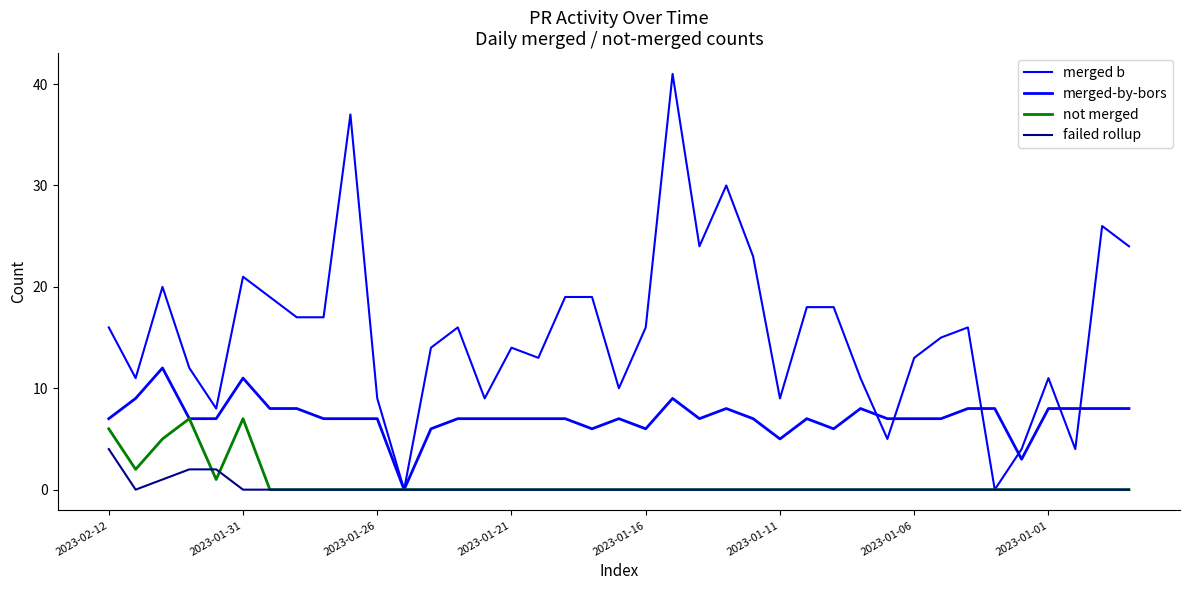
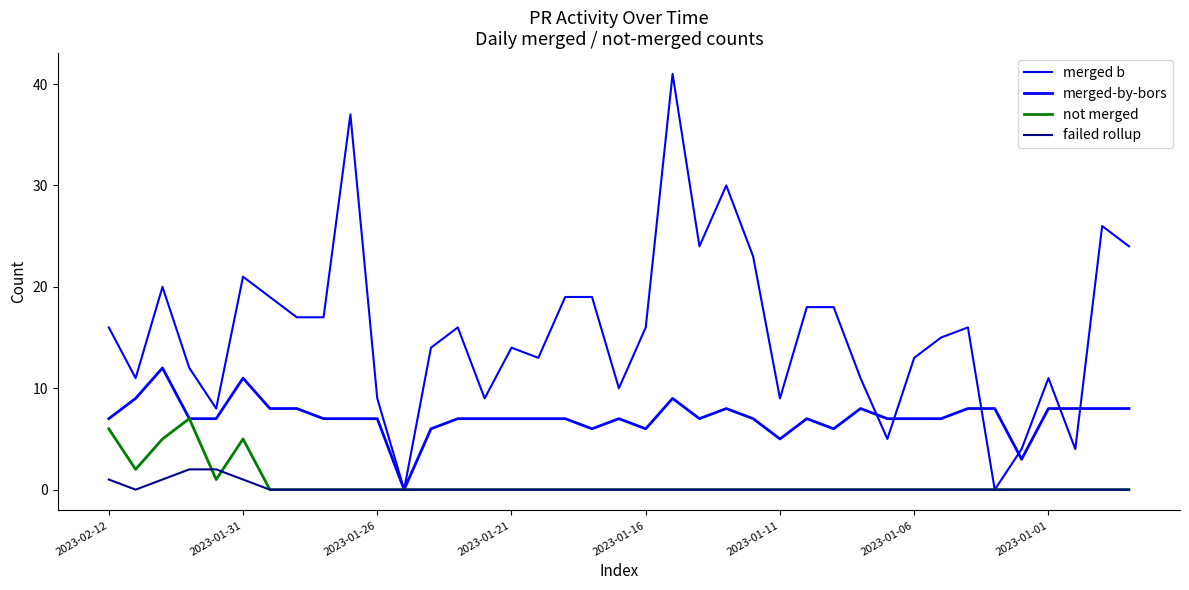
failed rollup, 2023-02-12: 4 -> 1
not merged, 2023-01-31: 7 -> 5
failed rollup, 2023-01-31: 0 -> 1
